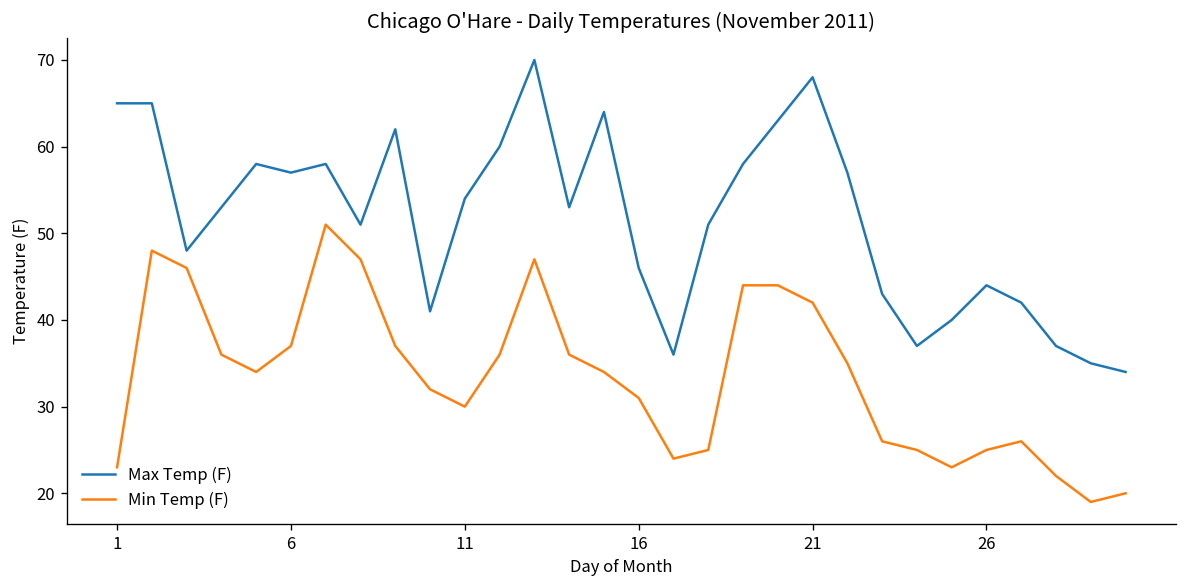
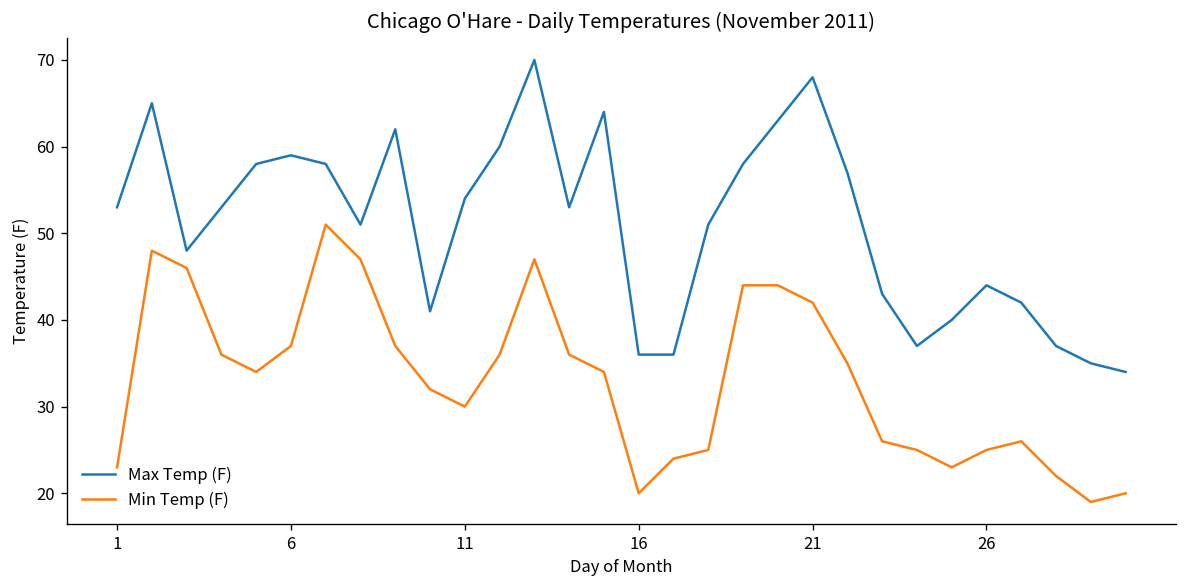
Max Temp (F), 1: 65 -> 53
Max Temp (F), 6: 57 -> 59
Max Temp (F), 16: 46 -> 36
Min Temp (F), 16: 31 -> 20
